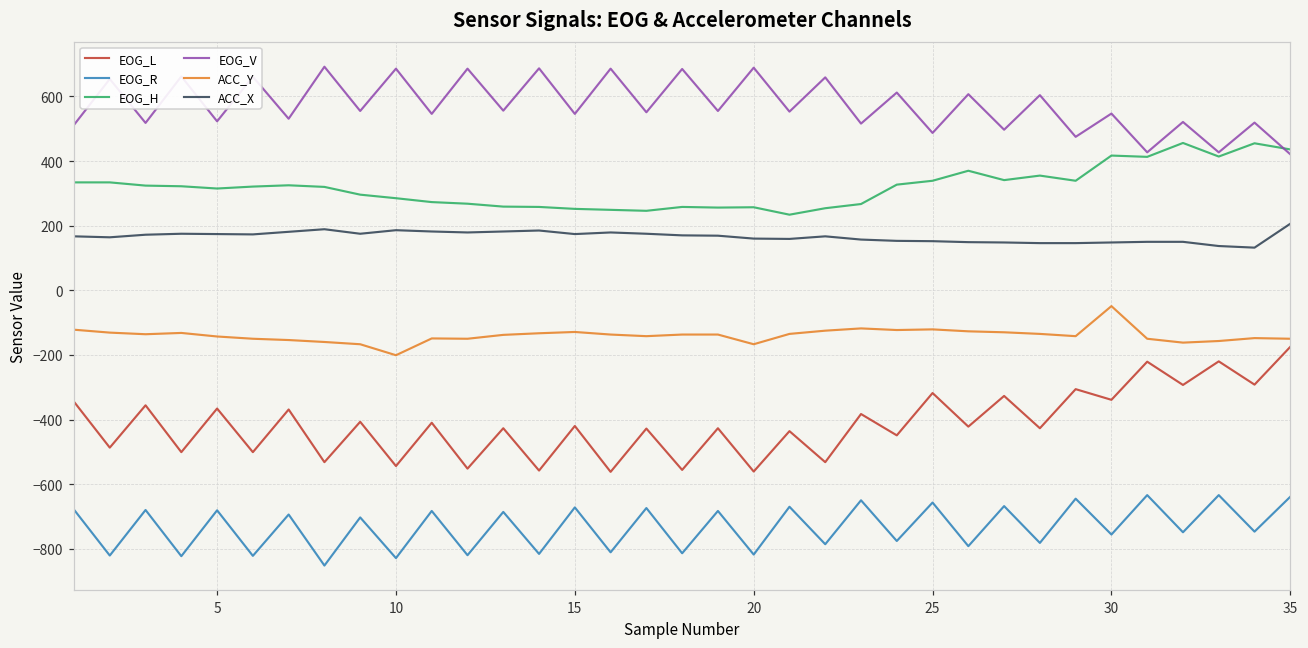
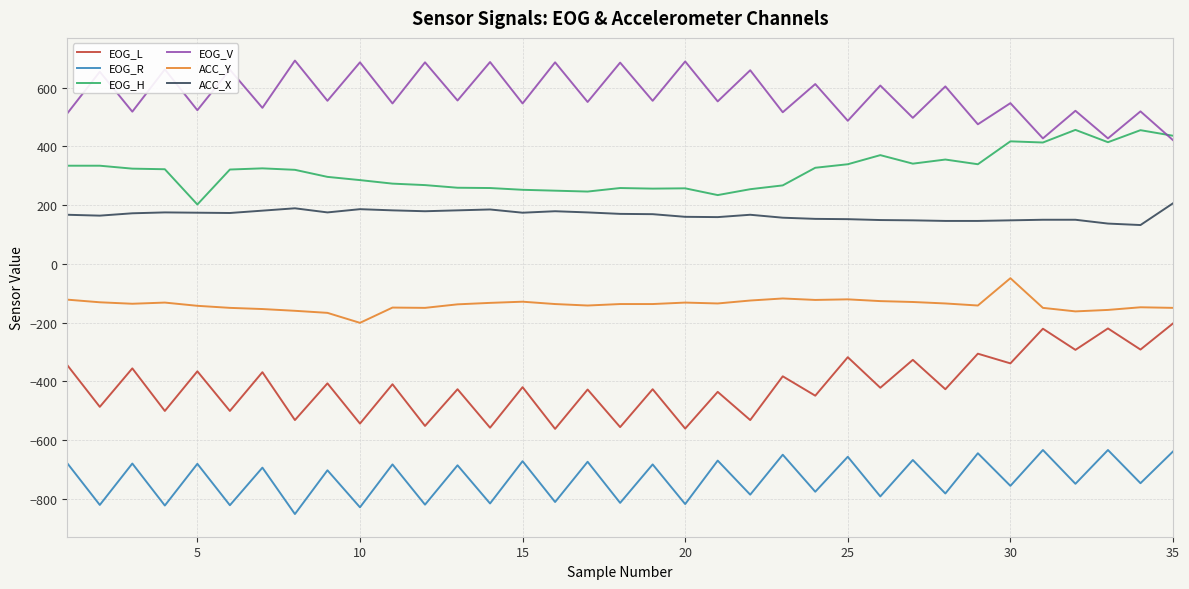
EOG_H, 5: 320 -> 200
ACC_Y, 20: -170 -> -130
EOG_L, 35: -180 -> -200
